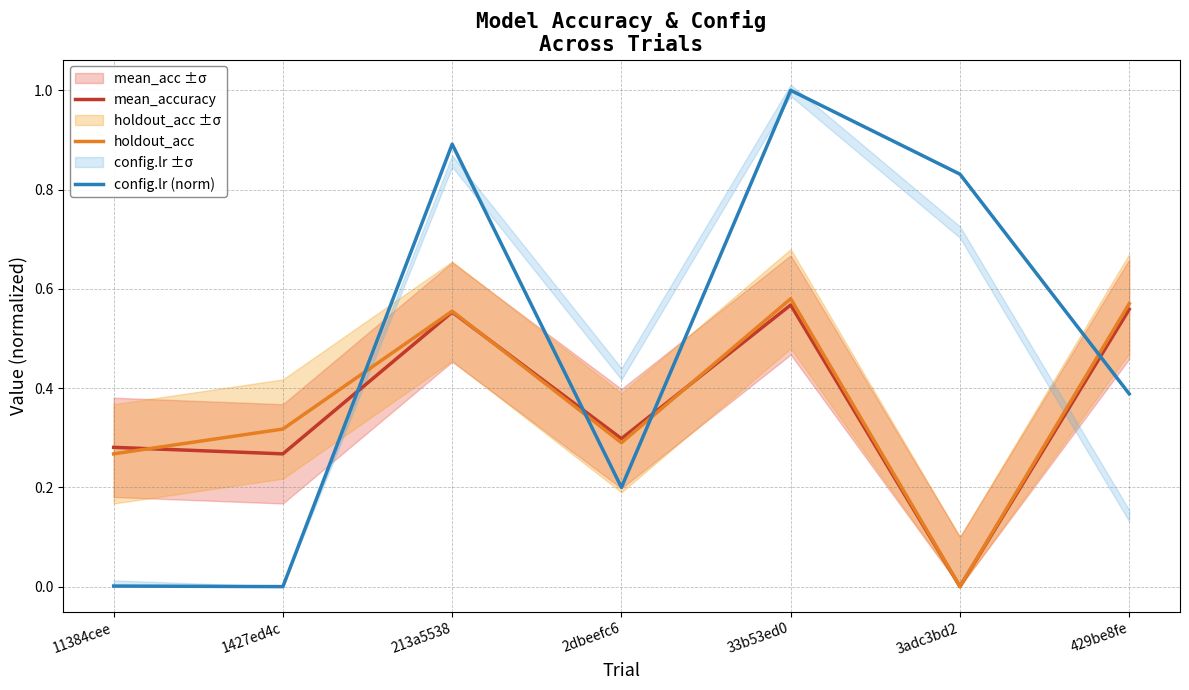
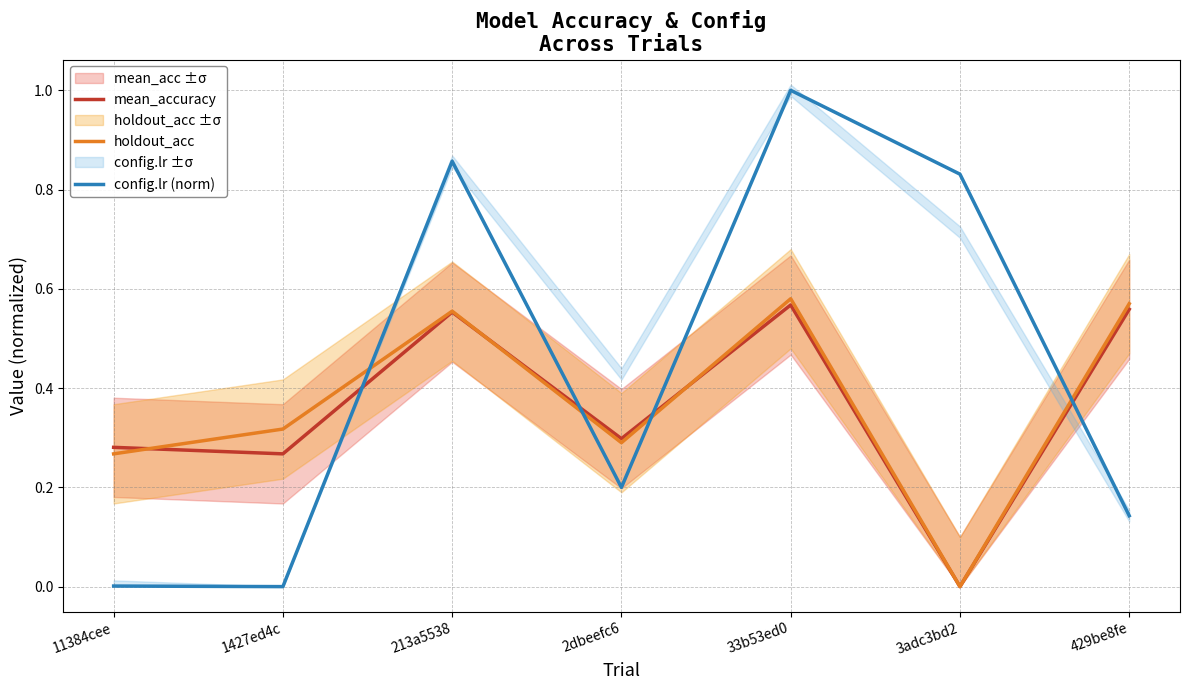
config.lr (norm), 213a5538: 0.89 -> 0.86
config.lr (norm), 429be8fe: 0.39 -> 0.14
